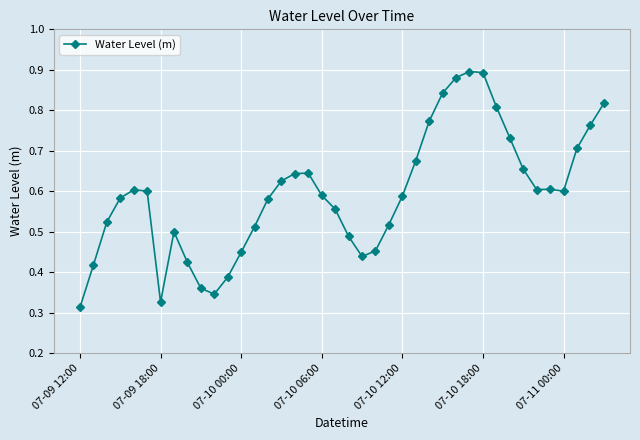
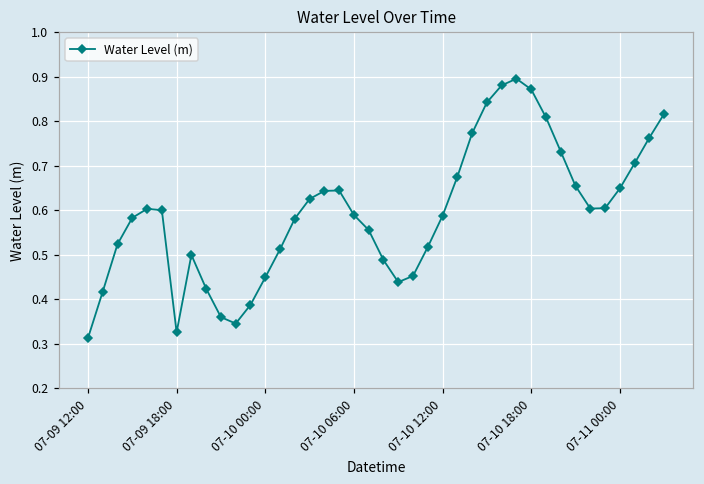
07-10 18:00: 0.89 -> 0.87
07-11 00:00: 0.60 -> 0.65
